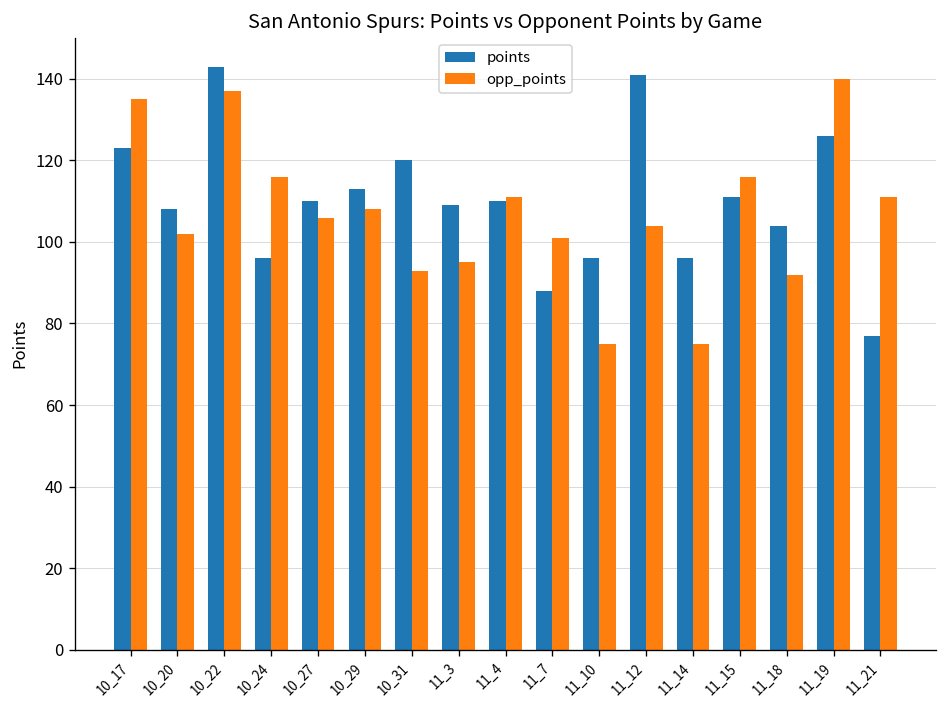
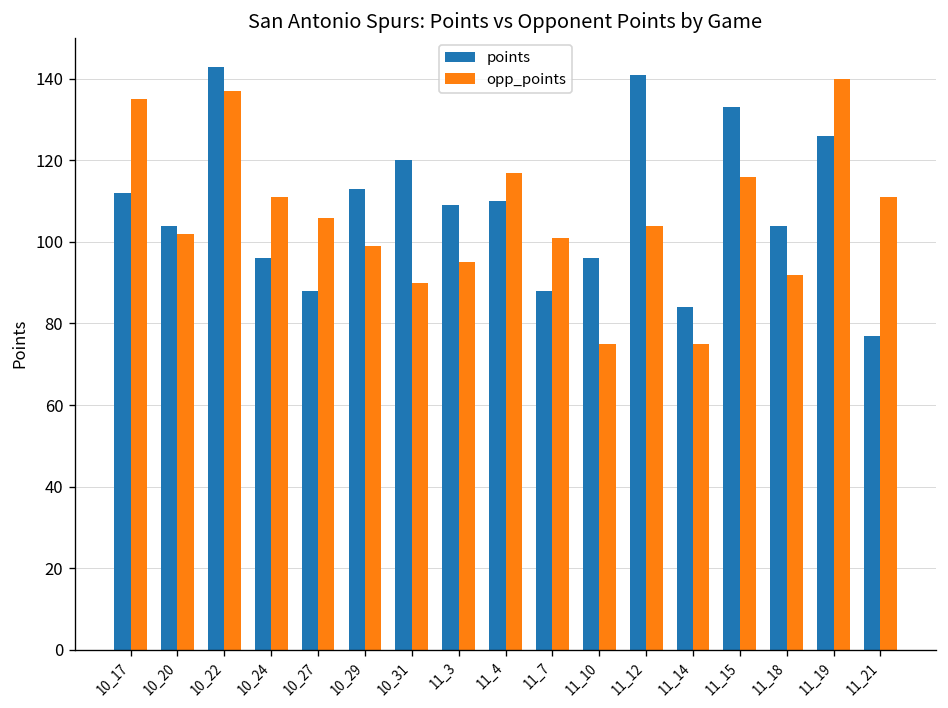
points, 10_17: 123 -> 112
points, 10_20: 108 -> 104
opp_points, 10_24: 116 -> 111
points, 10_27: 110 -> 88
opp_points, 10_29: 108 -> 99
opp_points, 10_31: 93 -> 90
opp_points, 11_4: 111 -> 117
points, 11_14: 96 -> 84
points, 11_15: 111 -> 133
